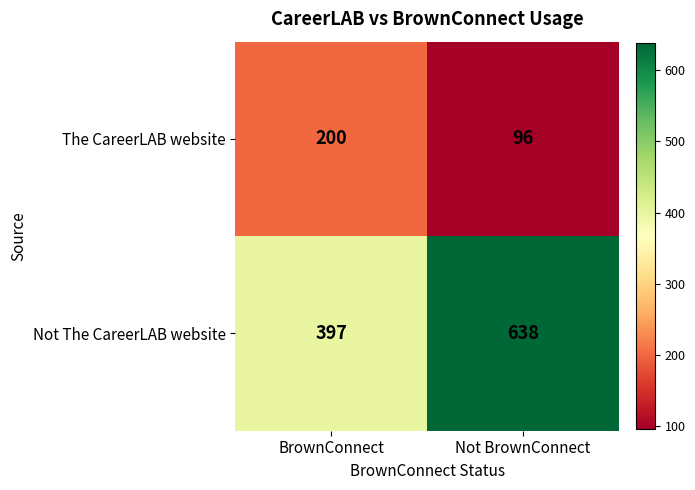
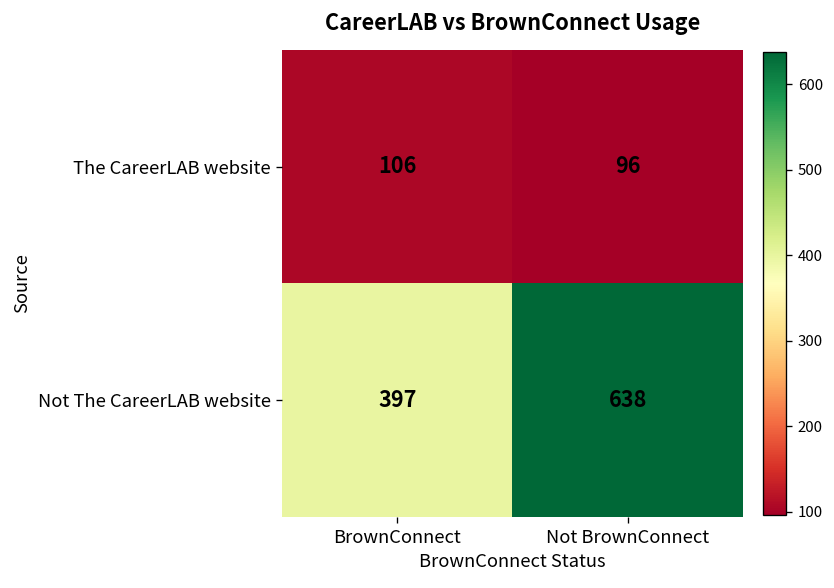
The CareerLAB website, BrownConnect: 200 -> 106
